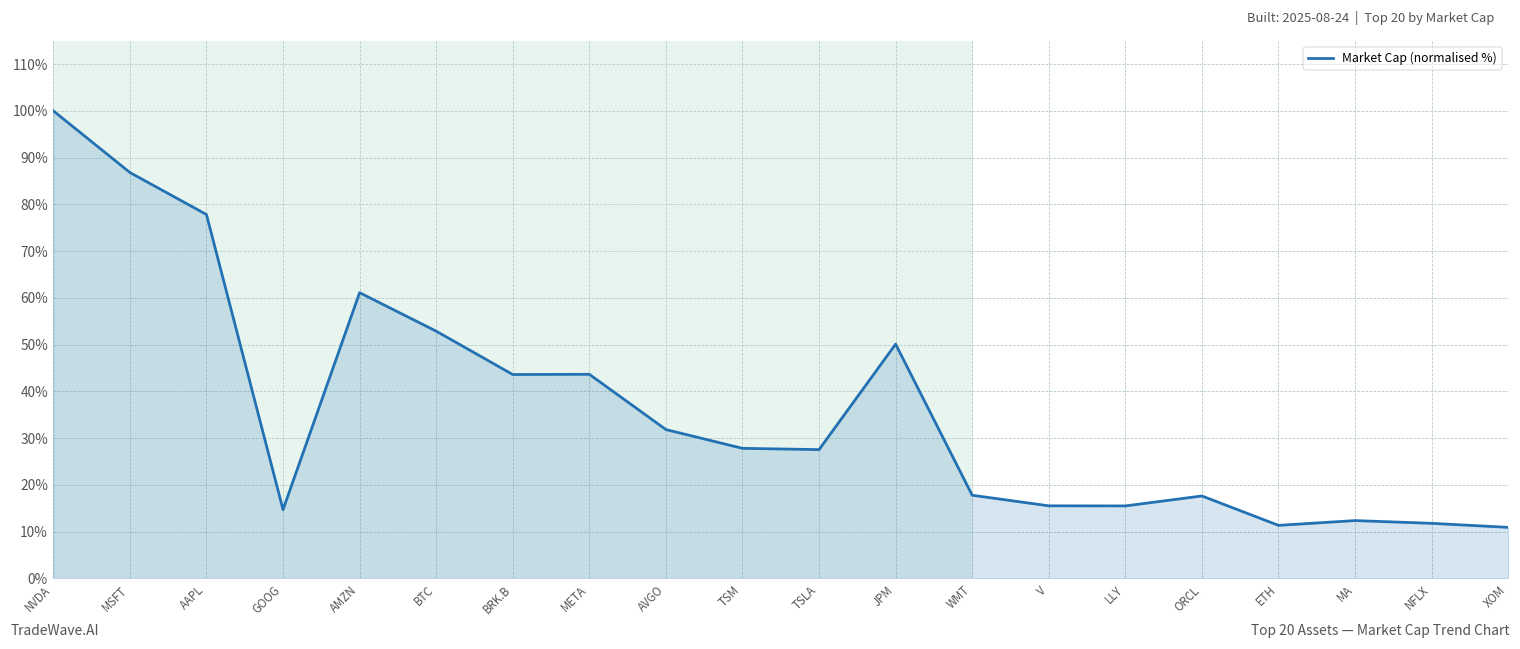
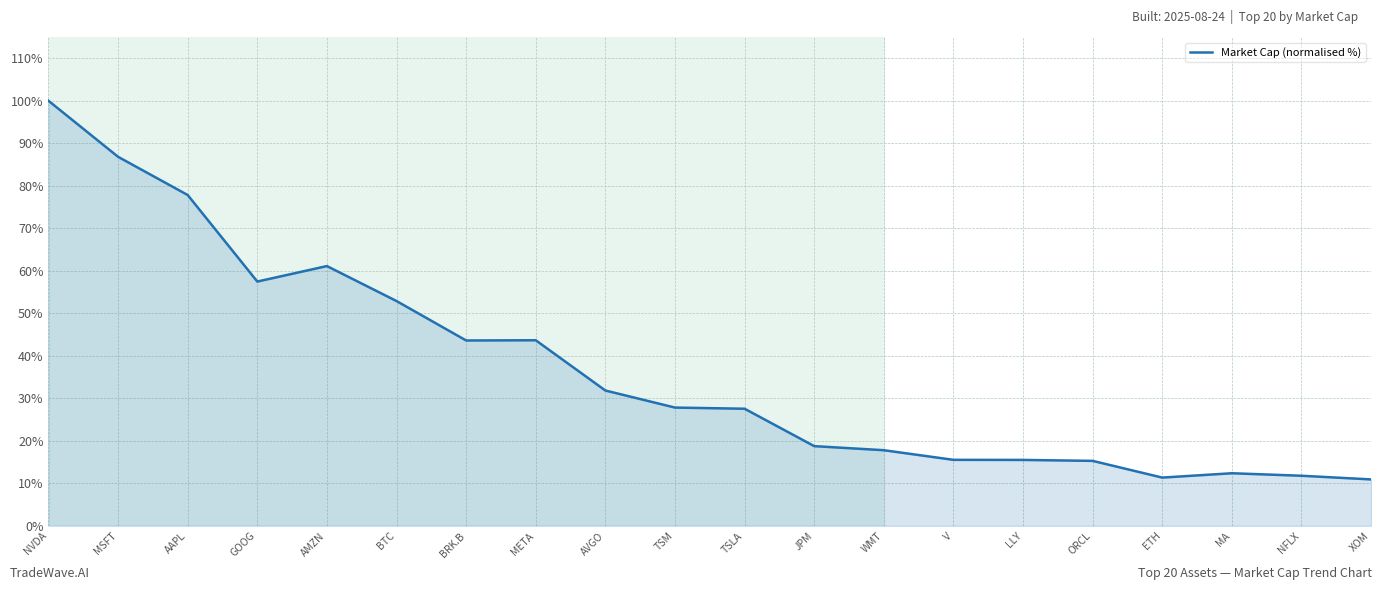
GOOG: 15% -> 57%
JPM: 50% -> 19%
ORCL: 18% -> 15%
